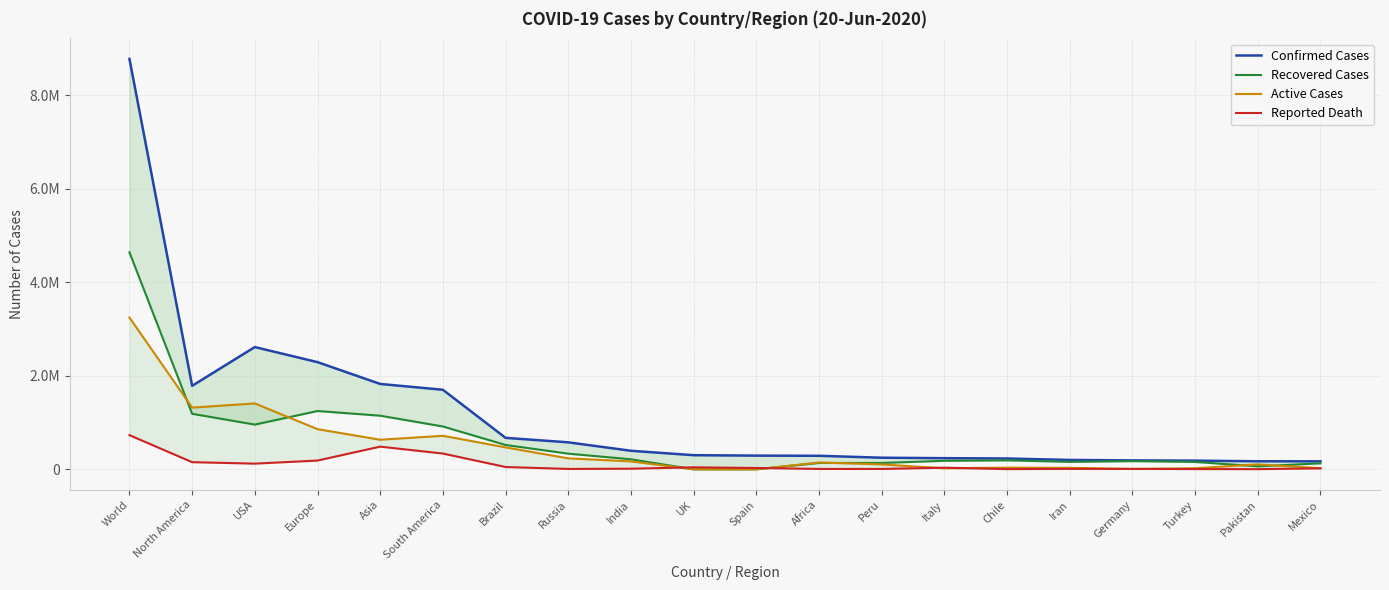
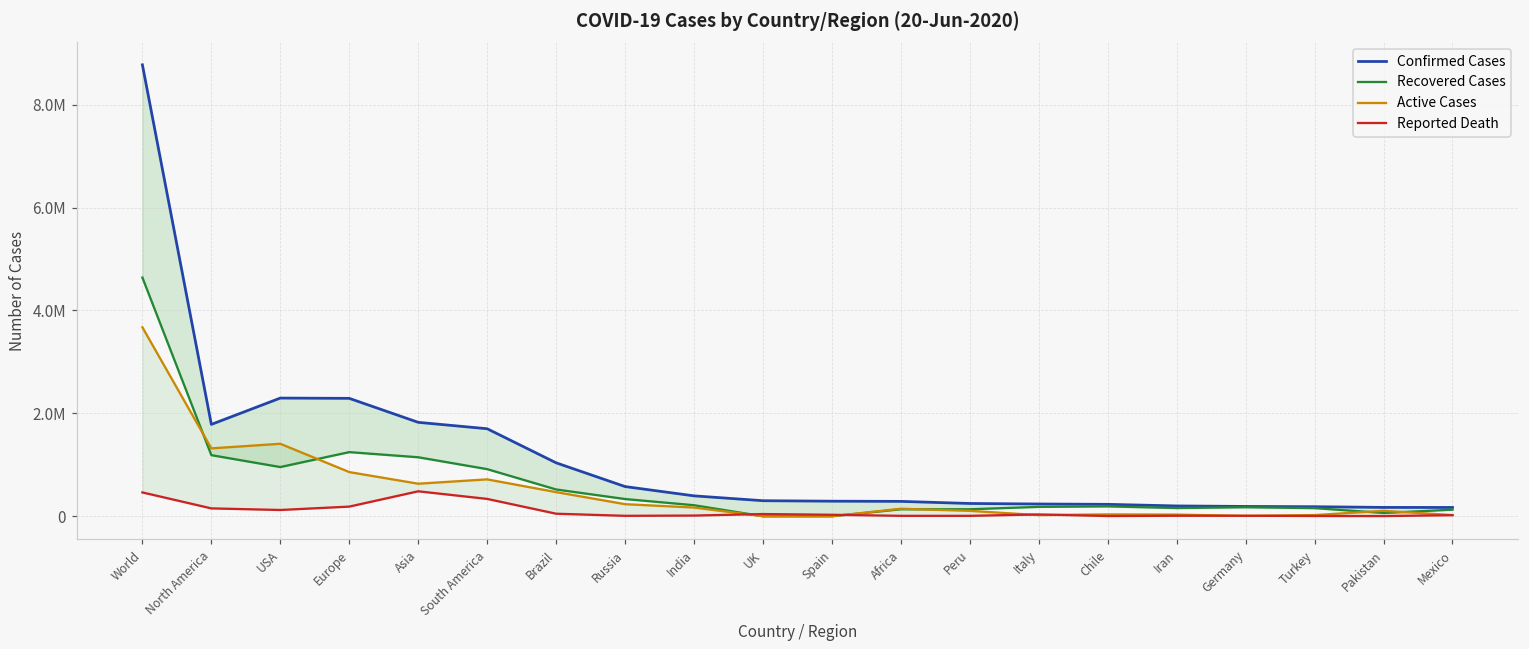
Active Cases, World: 3200000 -> 3700000
Reported Death, World: 700000 -> 500000
Confirmed Cases, USA: 2600000 -> 2300000
Confirmed Cases, Brazil: 700000 -> 1000000
